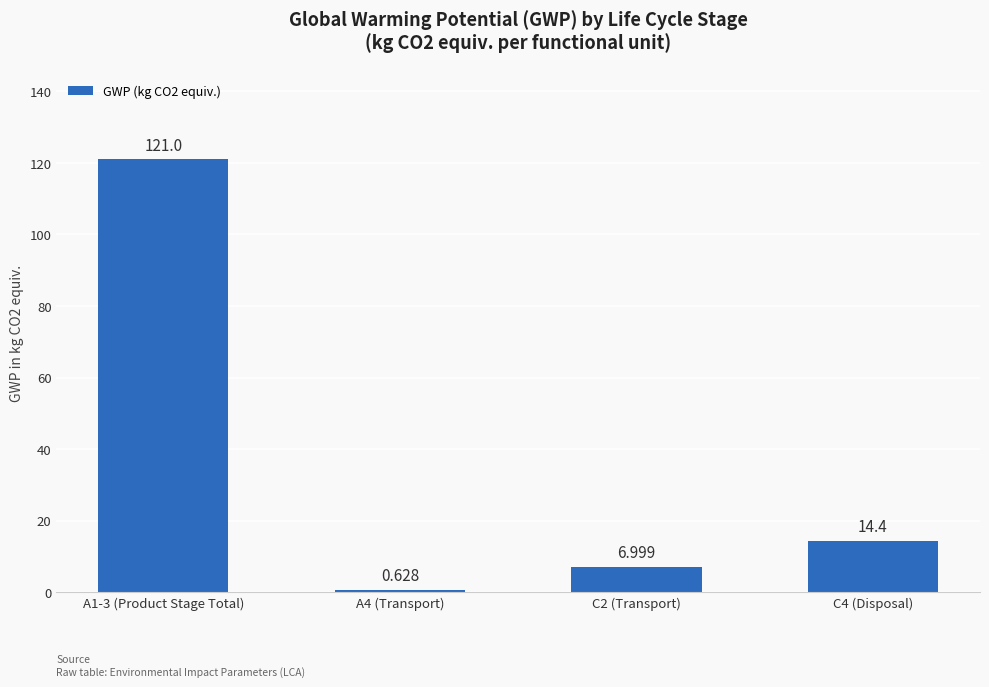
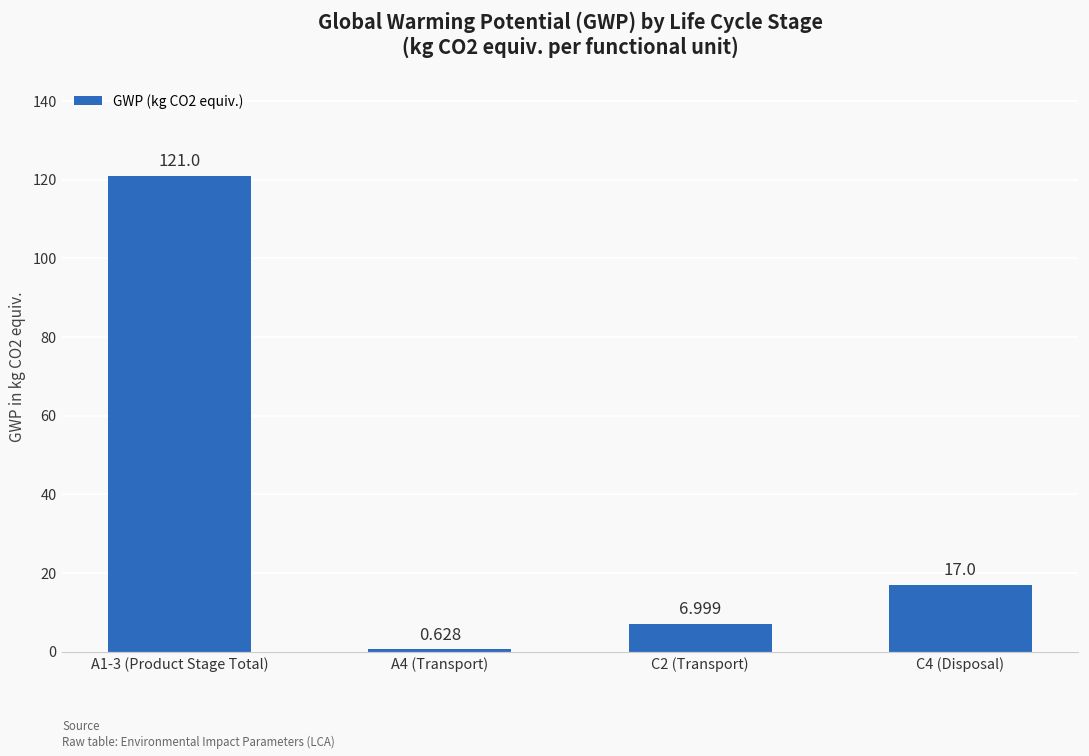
C4 (Disposal): 14.4 -> 17.0
